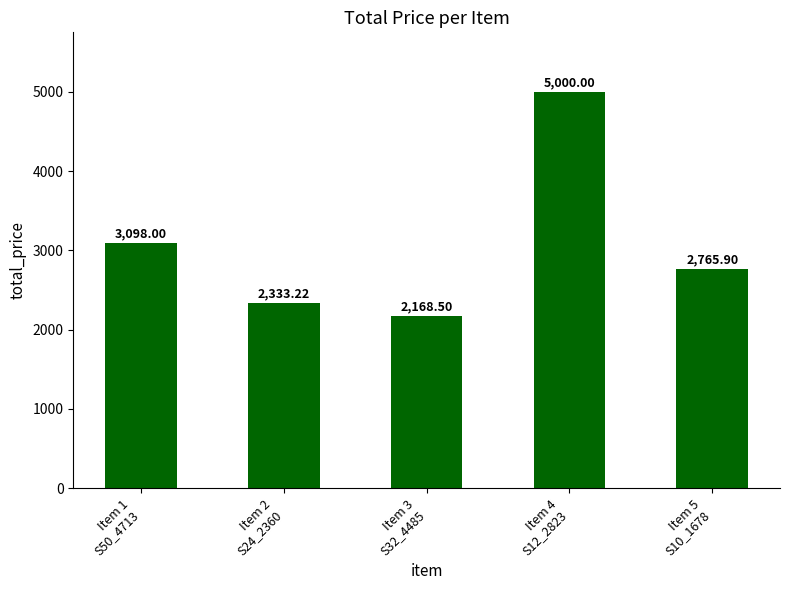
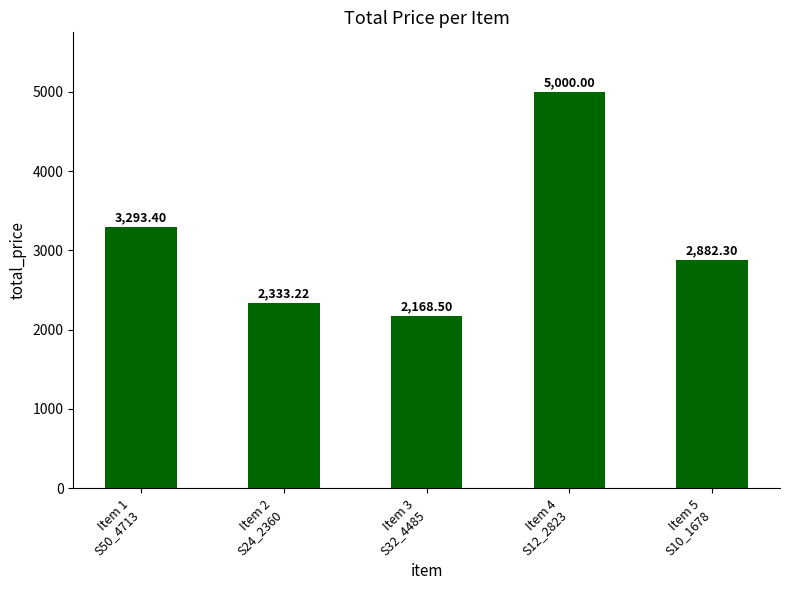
Item 1 S50_4713: 3,098.00 -> 3,293.40
Item 5 S10_1678: 2,765.90 -> 2,882.30
